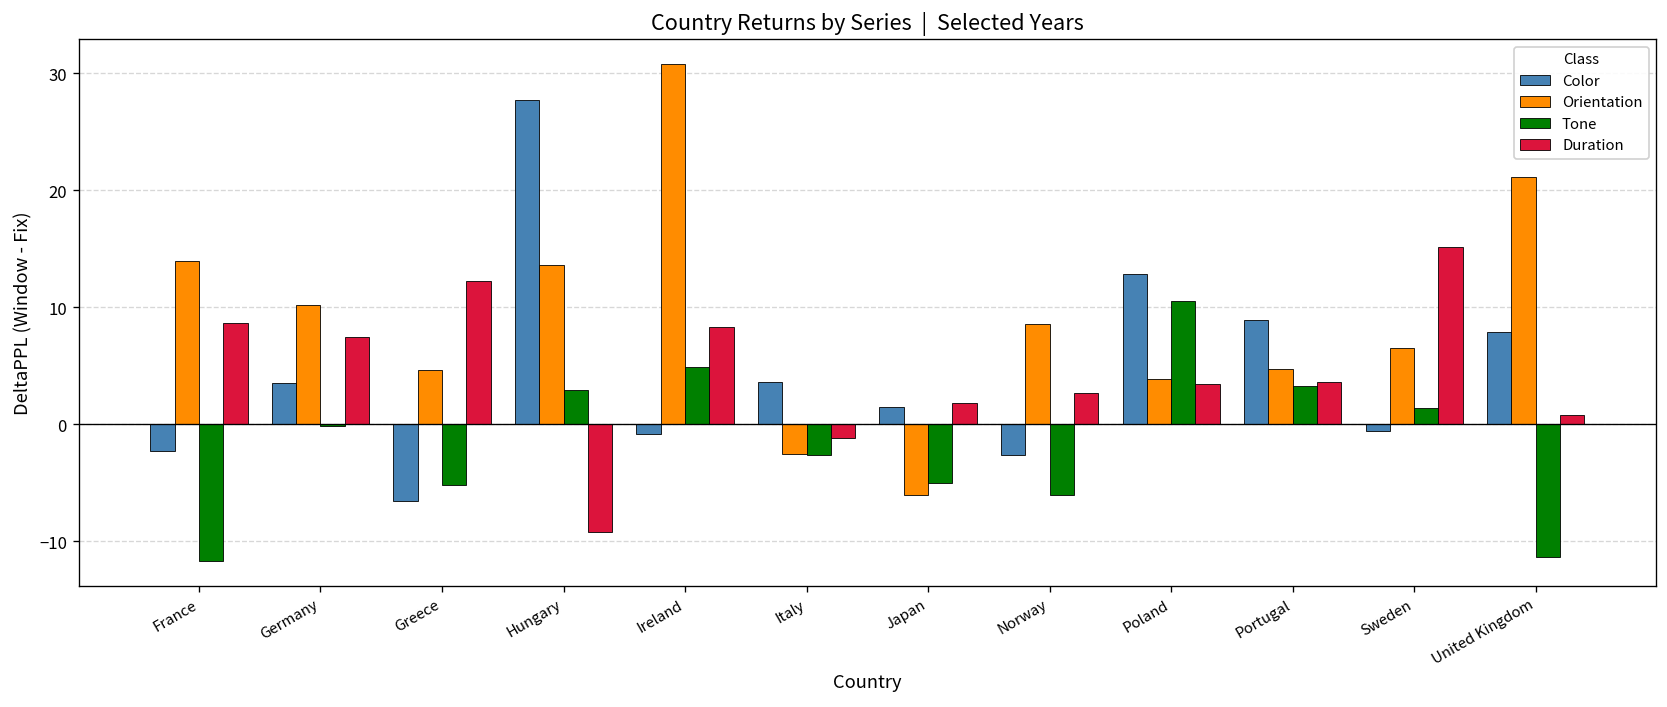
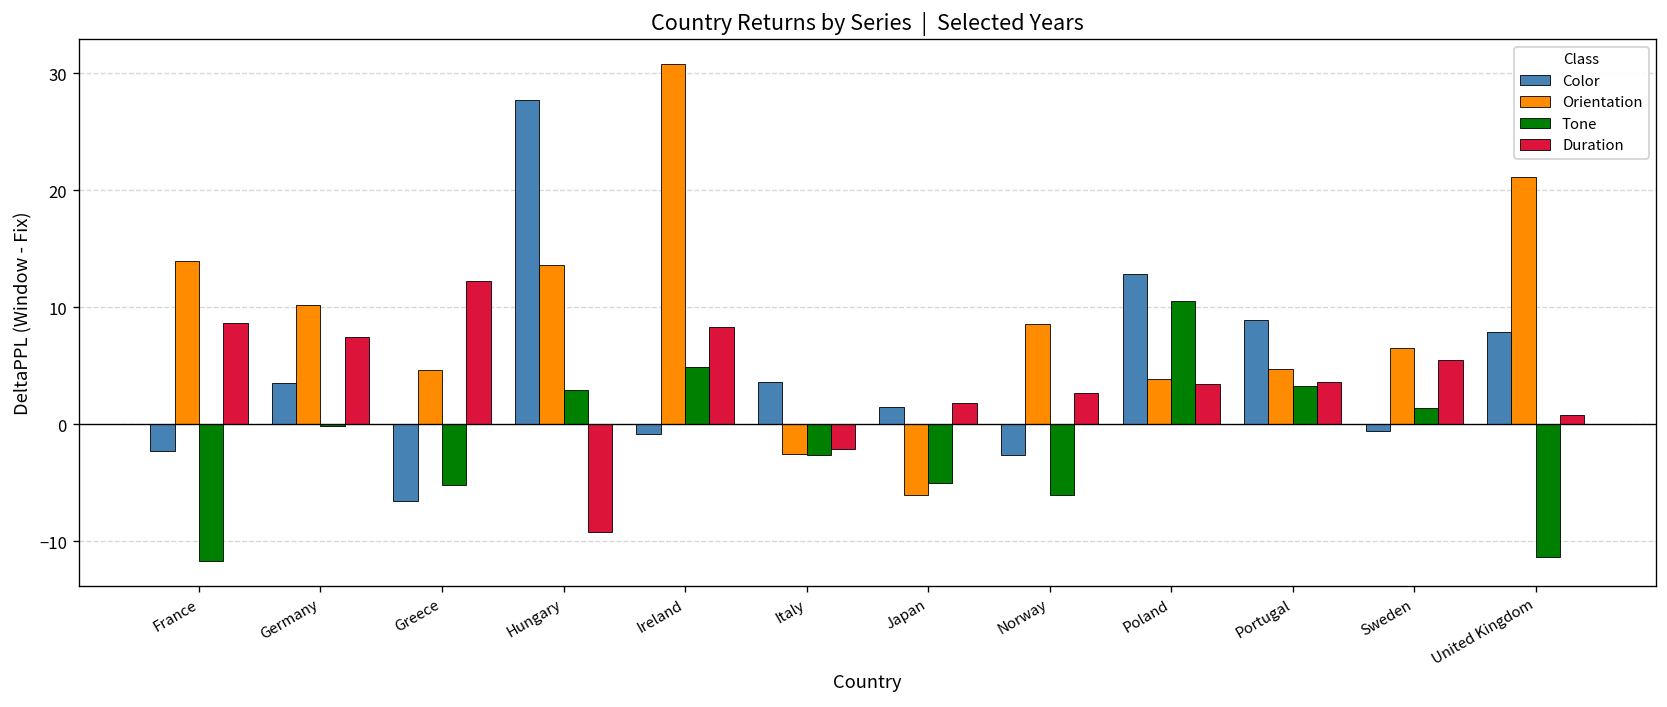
Duration, Italy: -1 -> -2
Duration, Sweden: 15 -> 6
